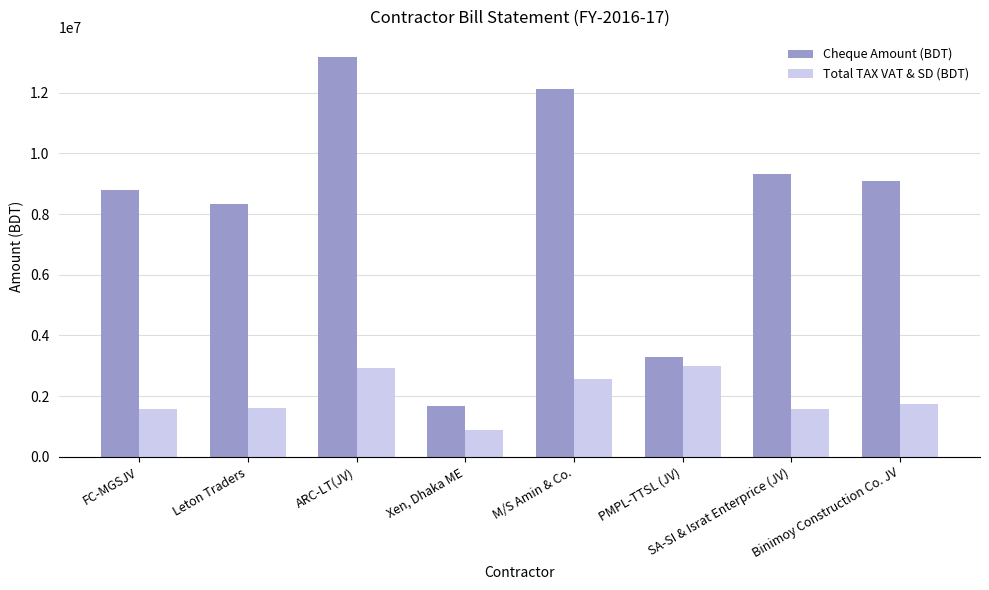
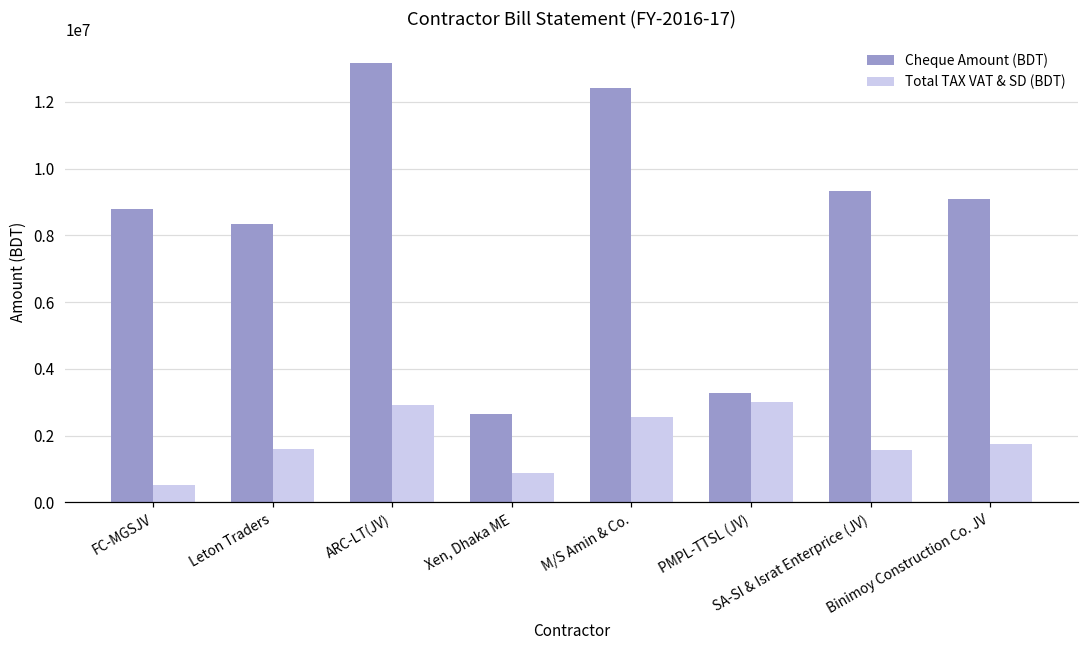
Total TAX VAT & SD (BDT), FC-MGSJV: 1600000 -> 500000
Cheque Amount (BDT), Xen, Dhaka ME: 1700000 -> 2600000
Cheque Amount (BDT), M/S Amin & Co.: 12100000 -> 12400000
